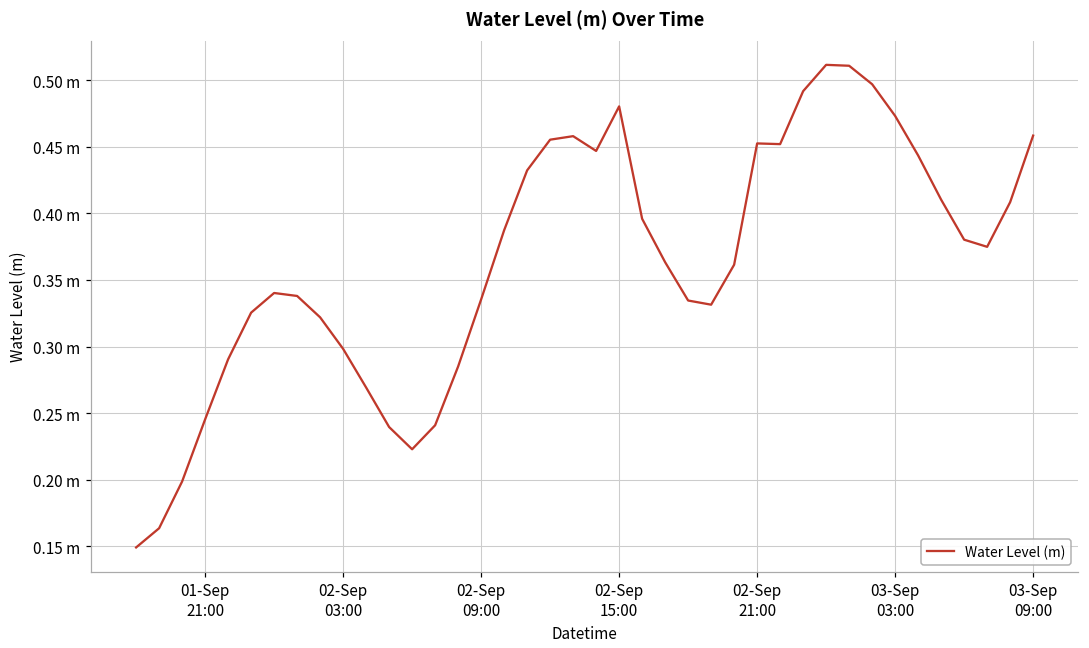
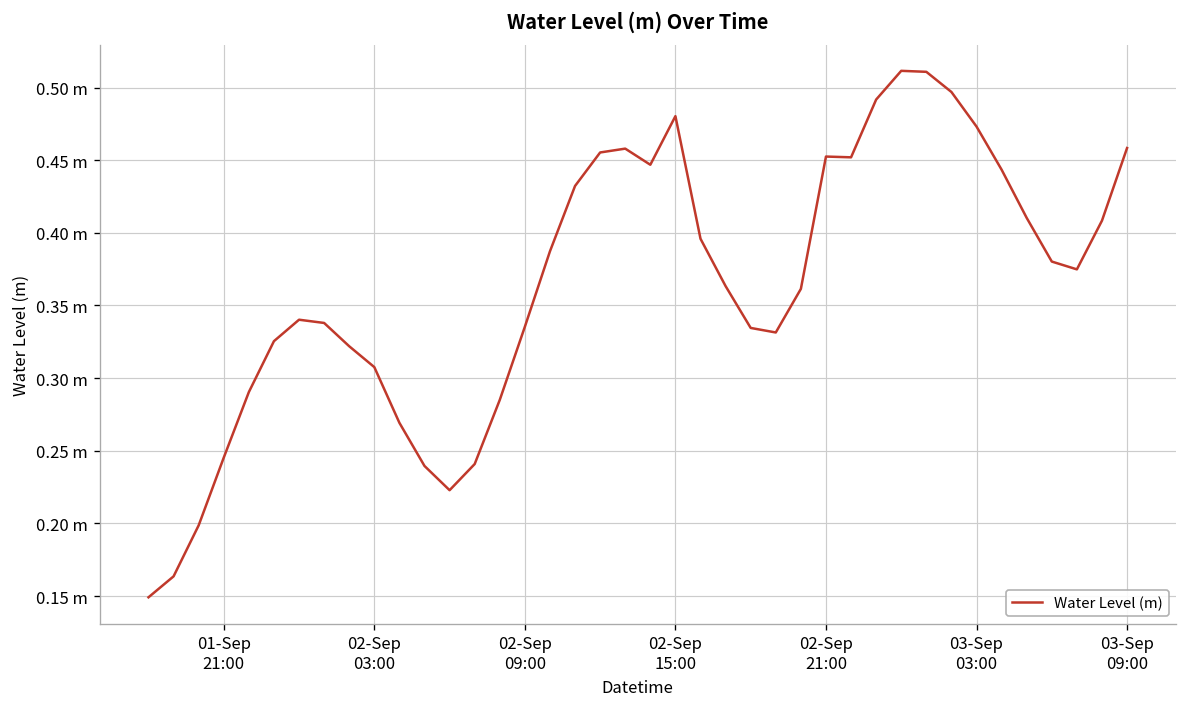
02-Sep 03:00: 0.298 m -> 0.308 m
